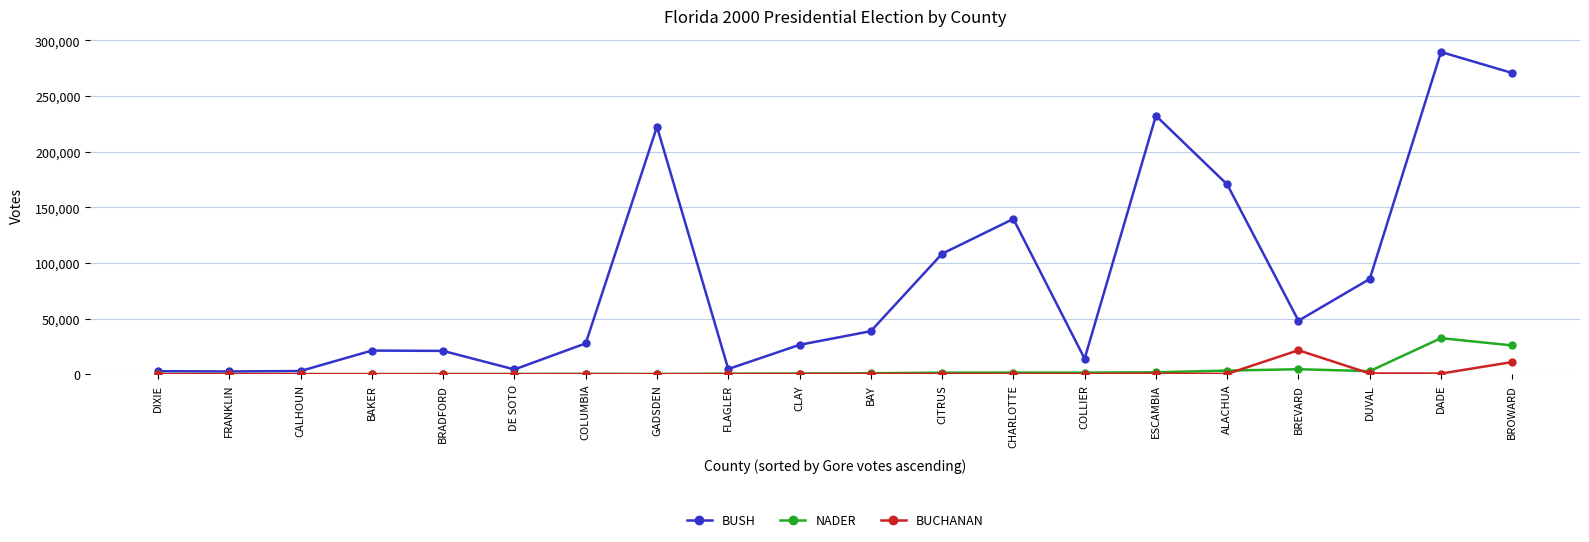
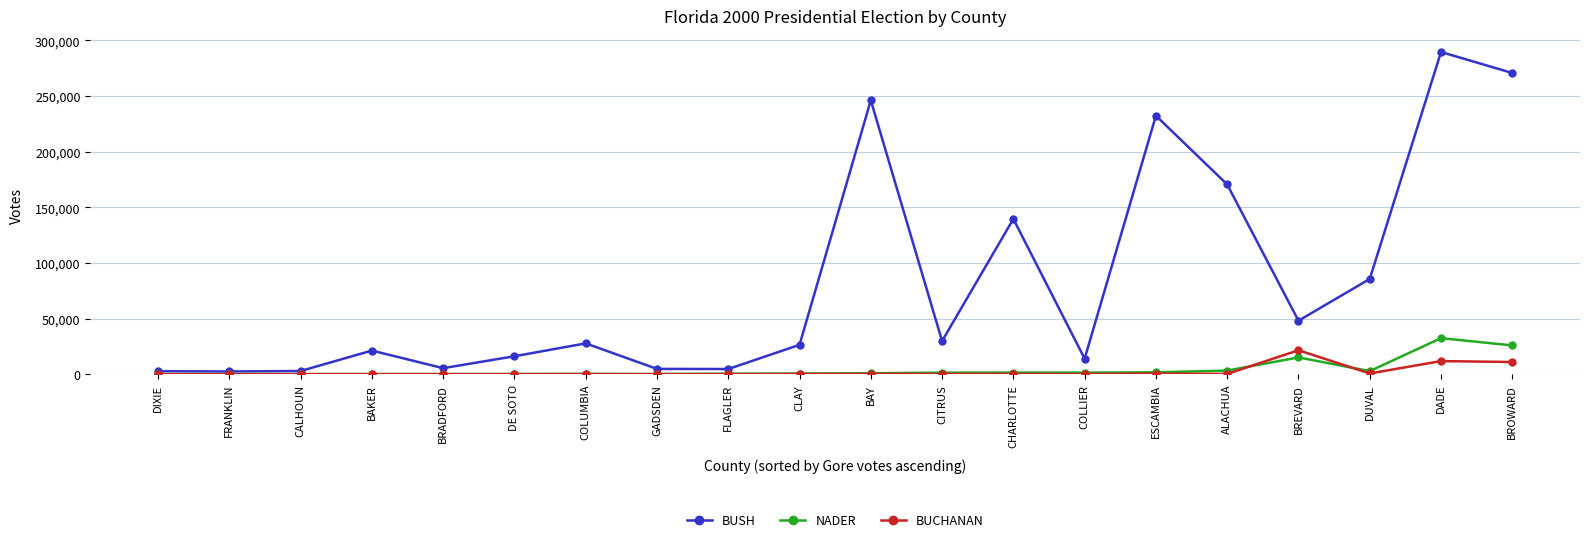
BUSH, BRADFORD: 21,000 -> 5,000
BUSH, DE SOTO: 4,000 -> 16,000
BUSH, GADSDEN: 222,000 -> 5,000
BUSH, BAY: 39,000 -> 246,000
BUSH, CITRUS: 108,000 -> 30,000
NADER, BREVARD: 4,000 -> 15,000
BUCHANAN, DADE: 1,000 -> 12,000
